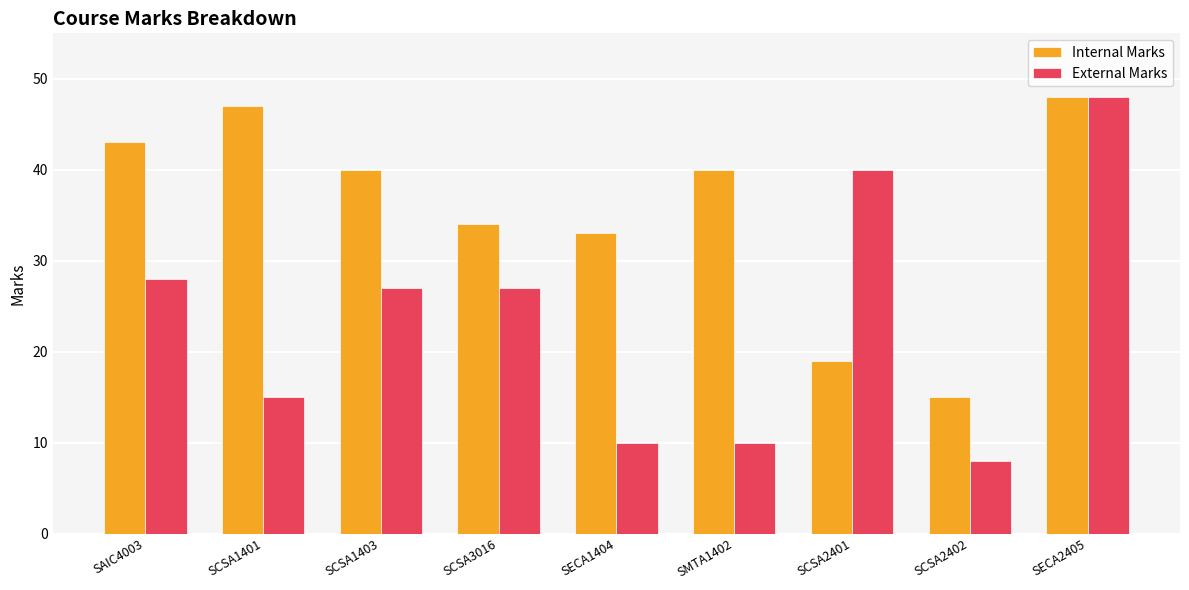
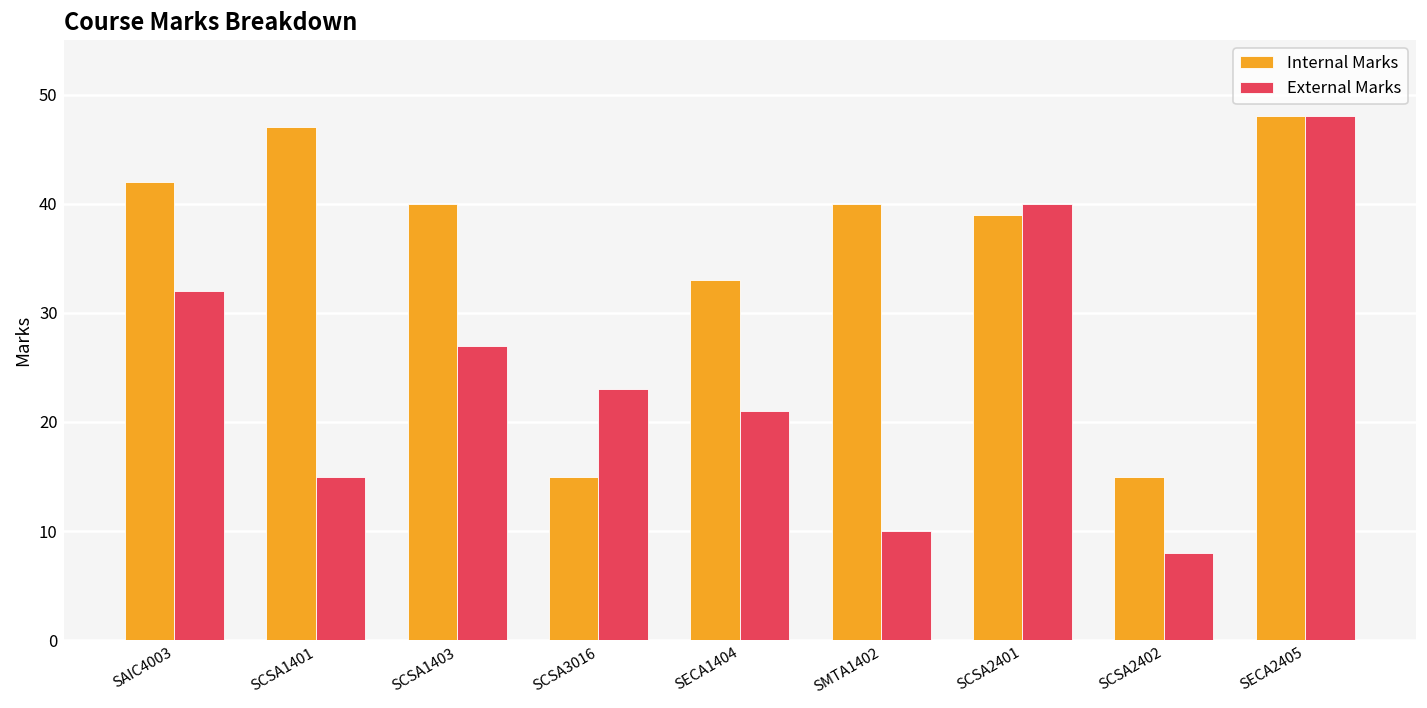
Internal Marks, SAIC4003: 43 -> 42
External Marks, SAIC4003: 28 -> 32
Internal Marks, SCSA3016: 34 -> 15
External Marks, SCSA3016: 27 -> 23
External Marks, SECA1404: 10 -> 21
Internal Marks, SCSA2401: 19 -> 39
